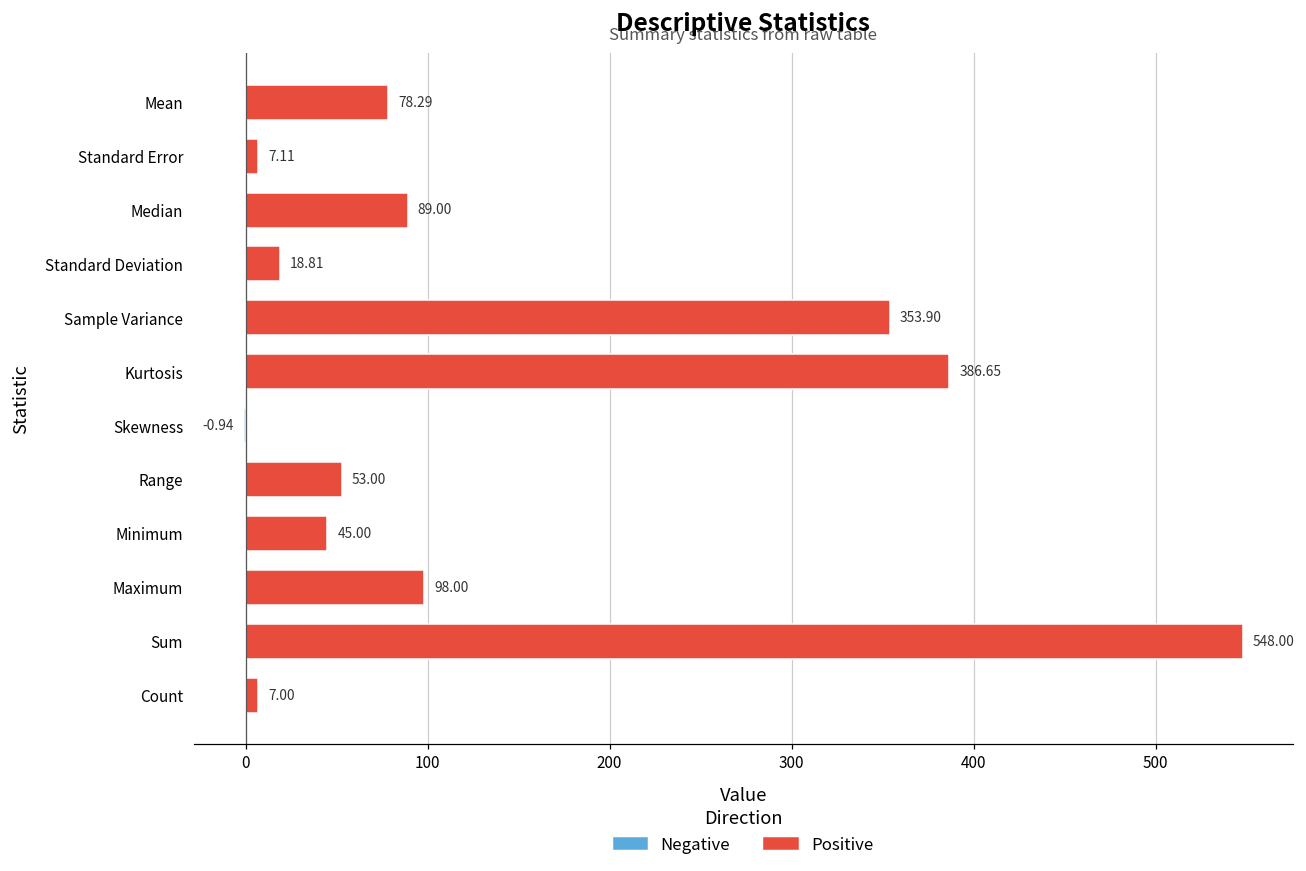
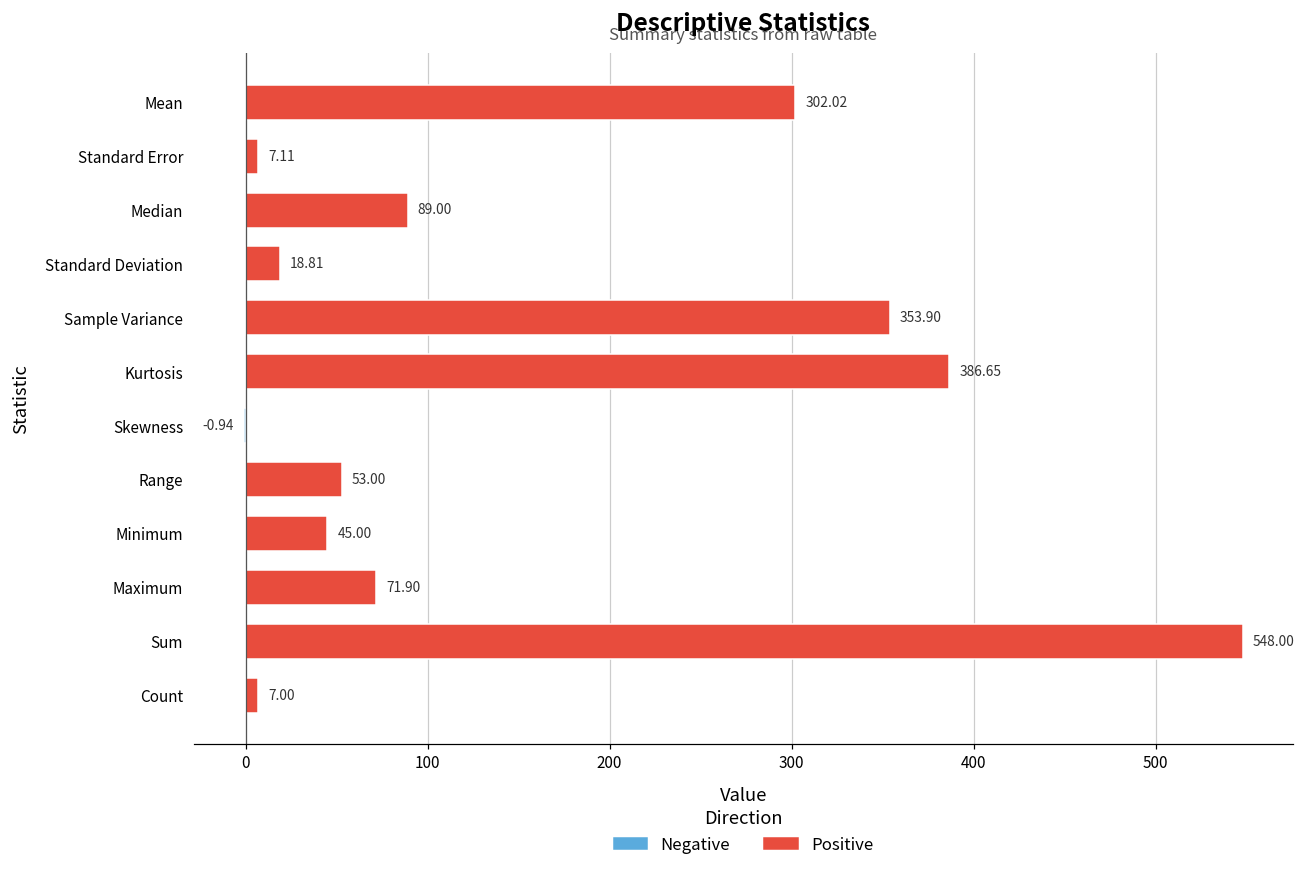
Mean: 78.29 -> 302.02
Maximum: 98.00 -> 71.90
